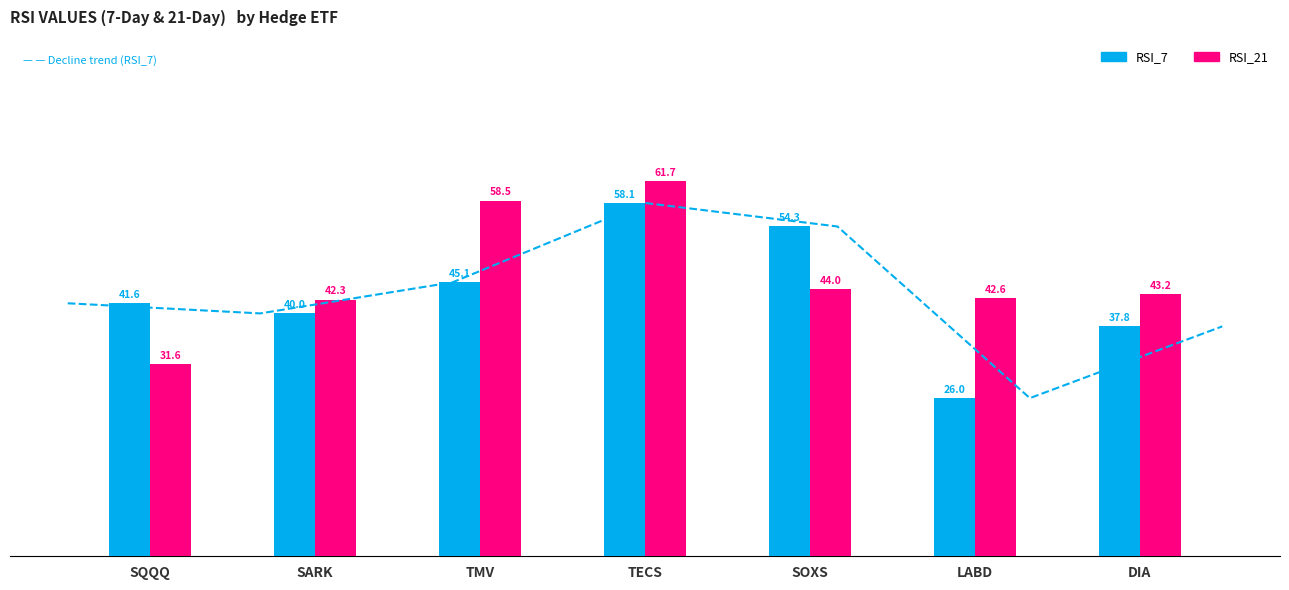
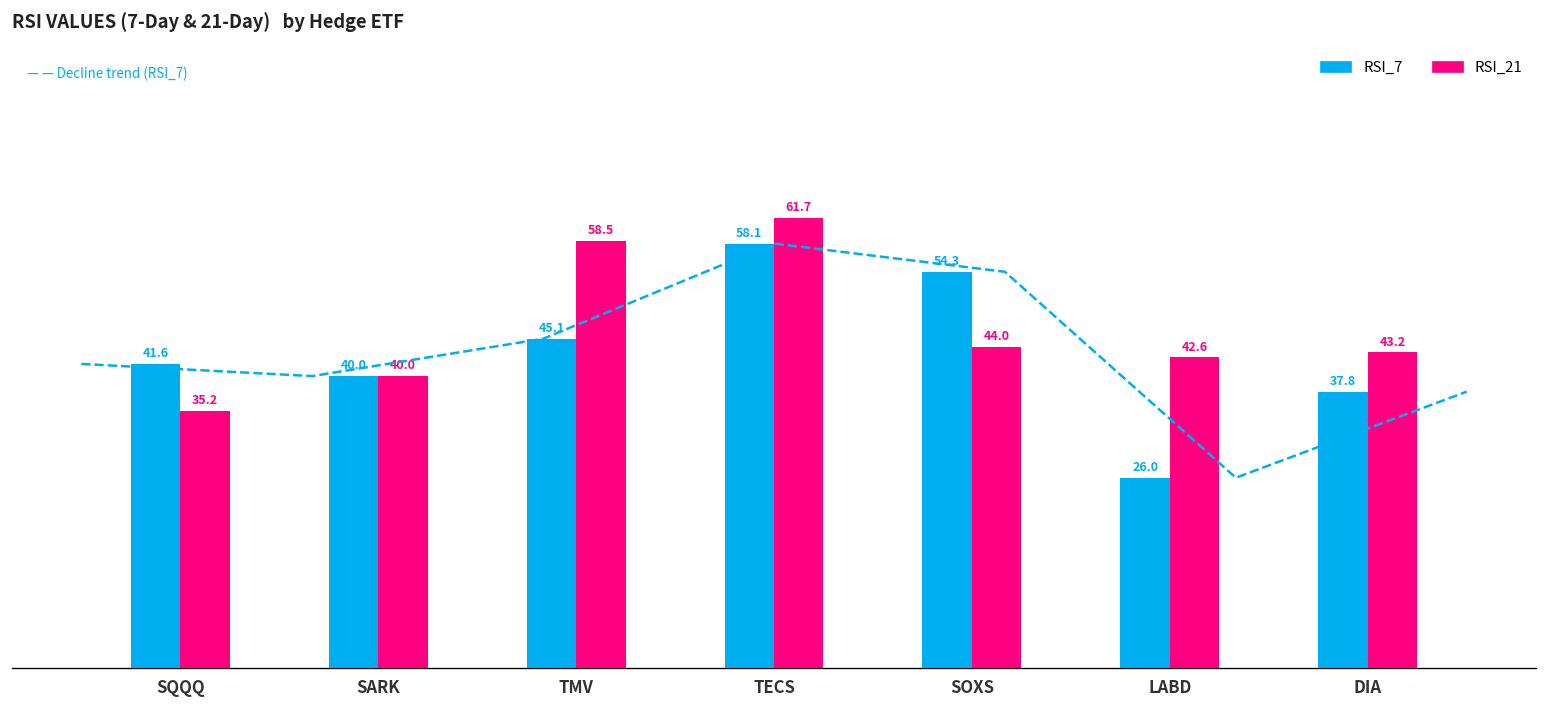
RSI_21, SQQQ: 31.6 -> 35.2
RSI_21, SARK: 42.3 -> 40.0
